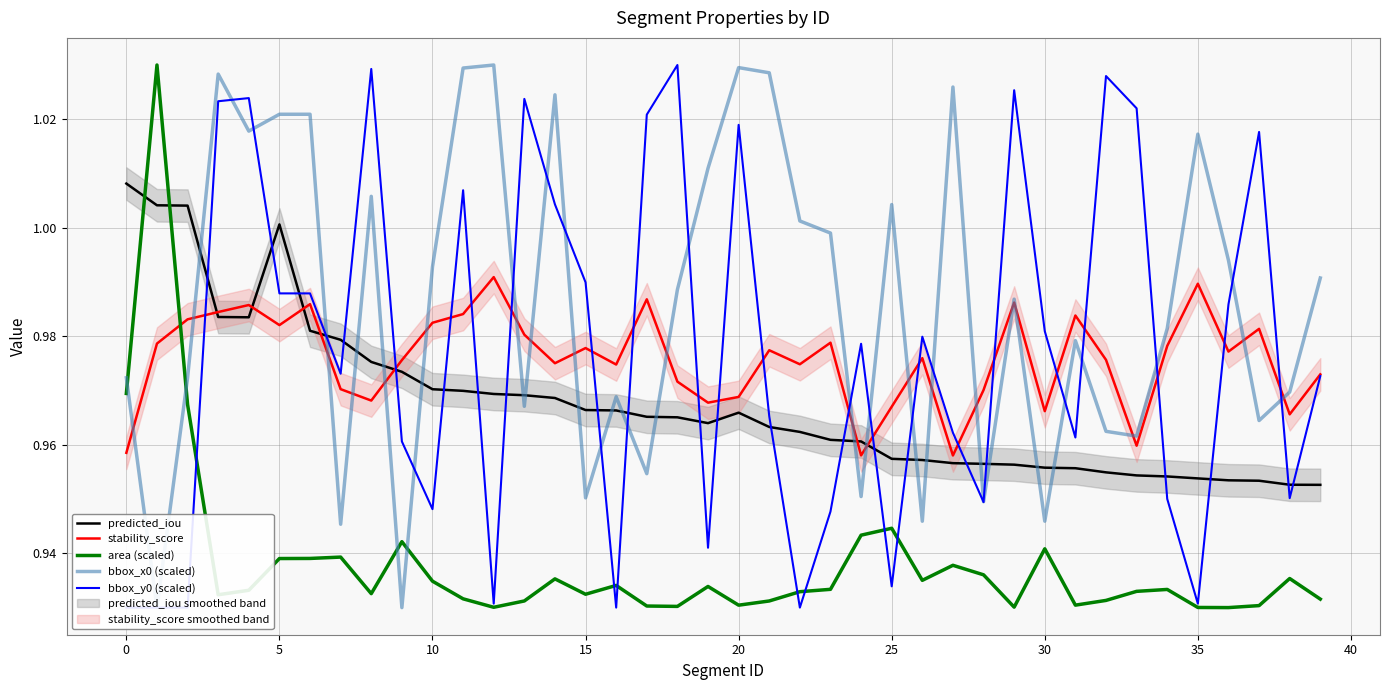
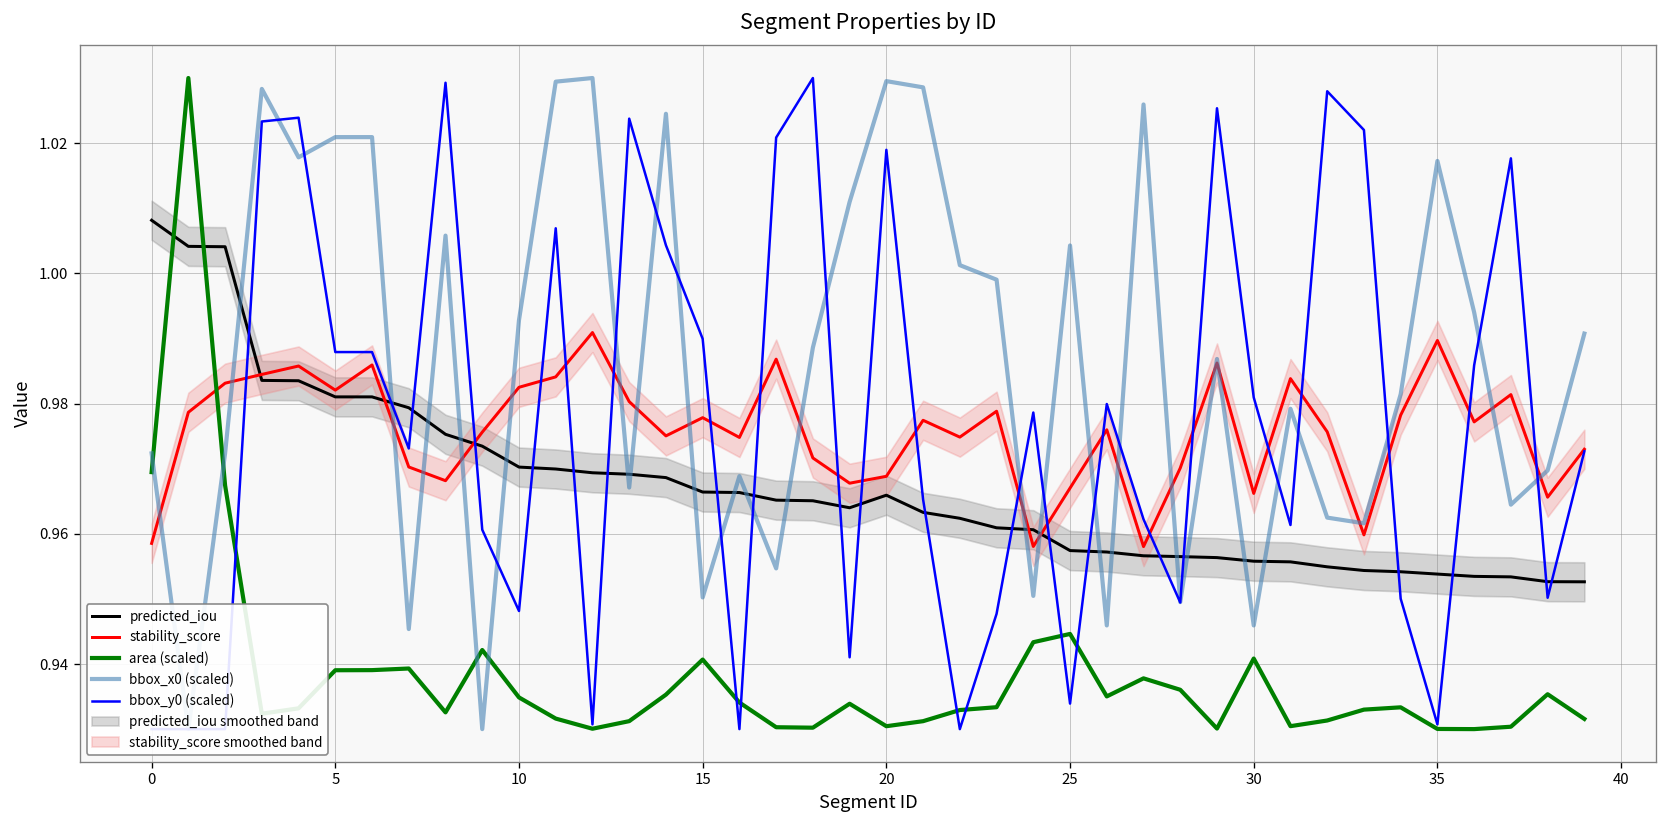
predicted_iou, 5: 1.001 -> 0.981
area (scaled), 15: 0.932 -> 0.941
